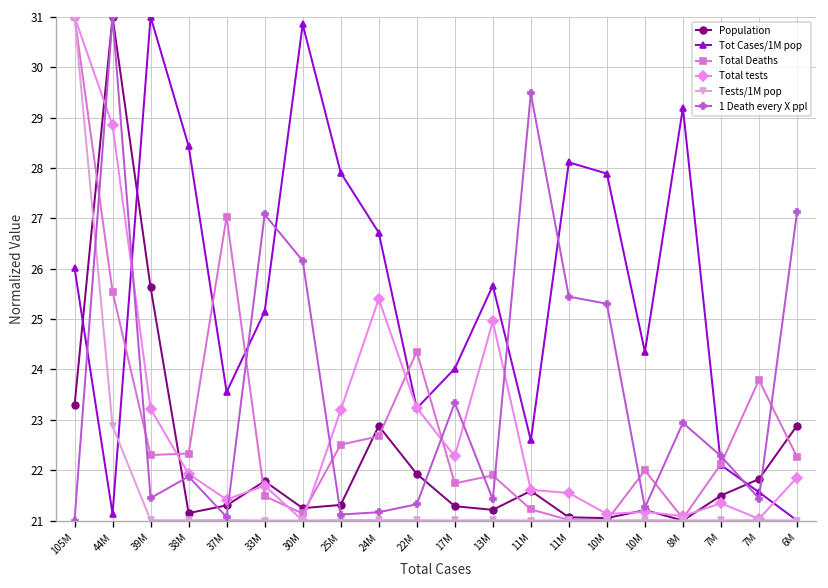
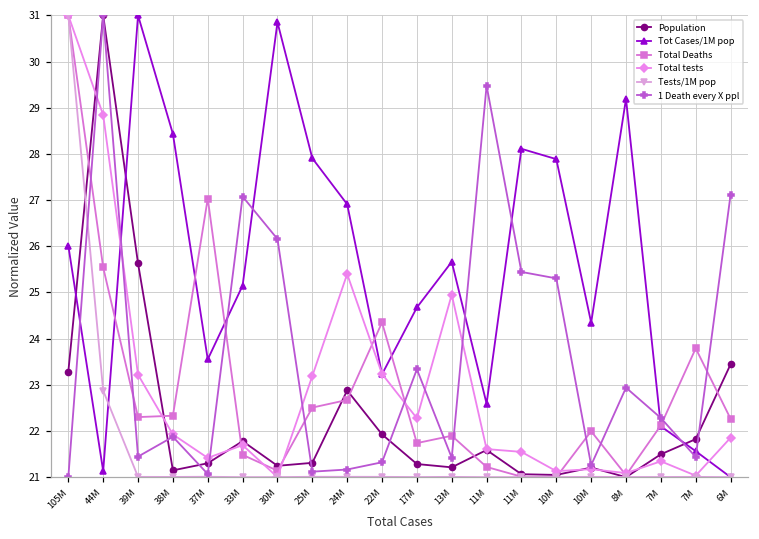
Tot Cases/1M pop, 24M: 26.7 -> 26.9
Tot Cases/1M pop, 17M: 24.0 -> 24.7
Population, 6M: 22.9 -> 23.4
